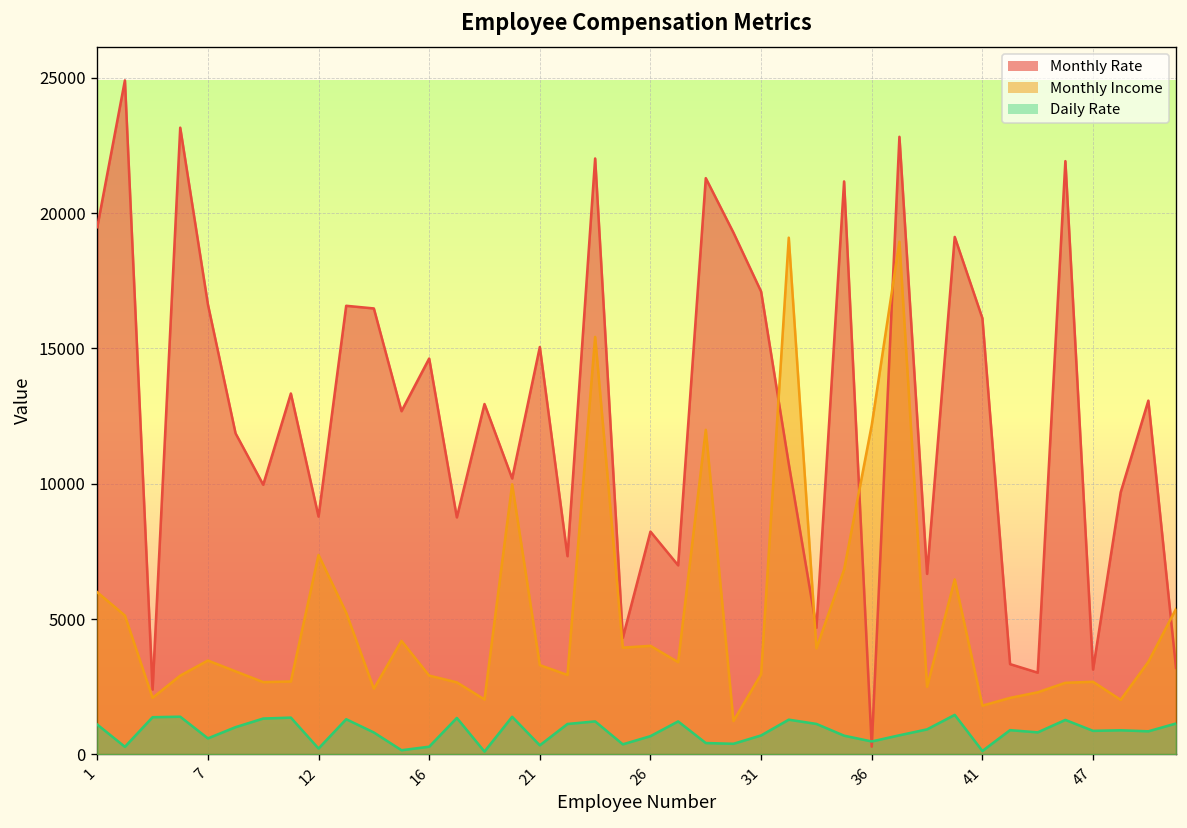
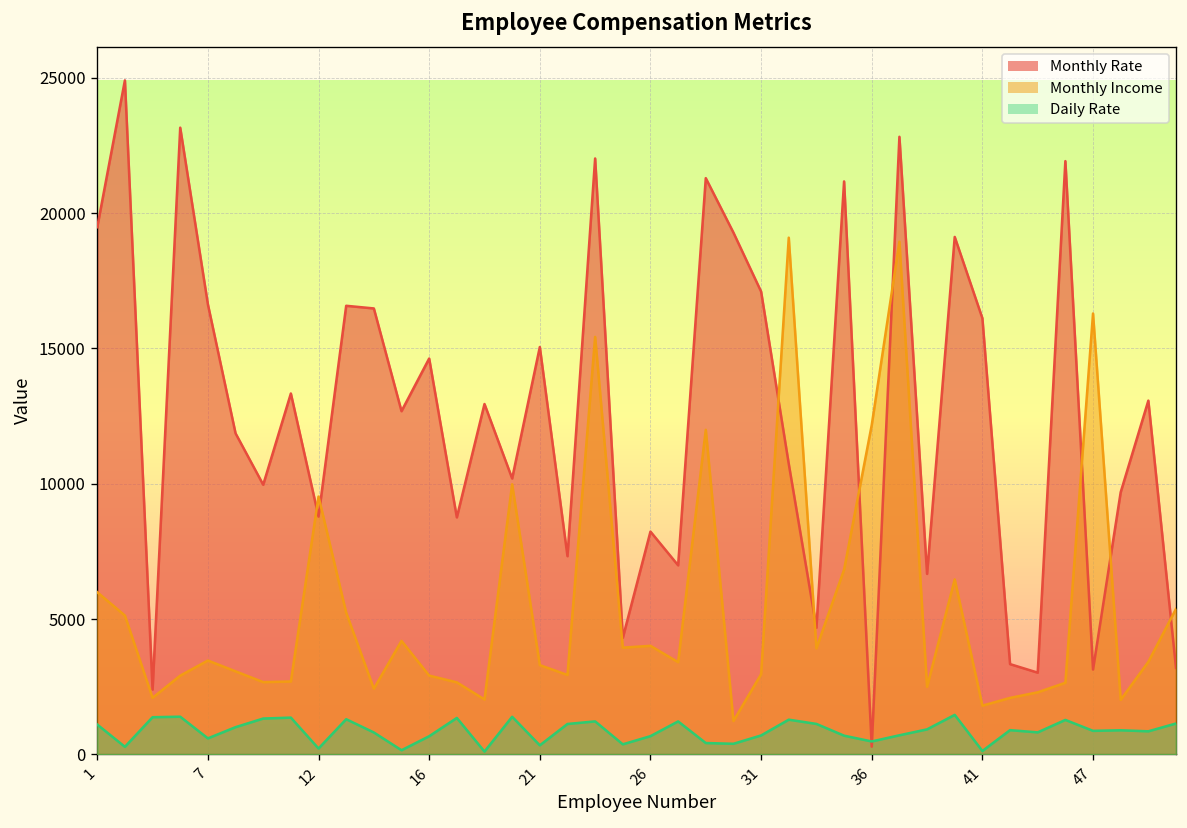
Monthly Income, 12: 7400 -> 9500
Daily Rate, 16: 300 -> 700
Monthly Income, 47: 2700 -> 16300
